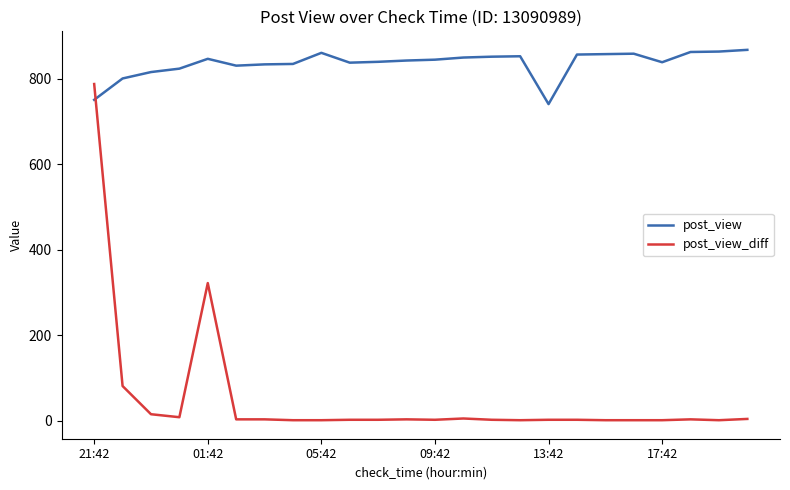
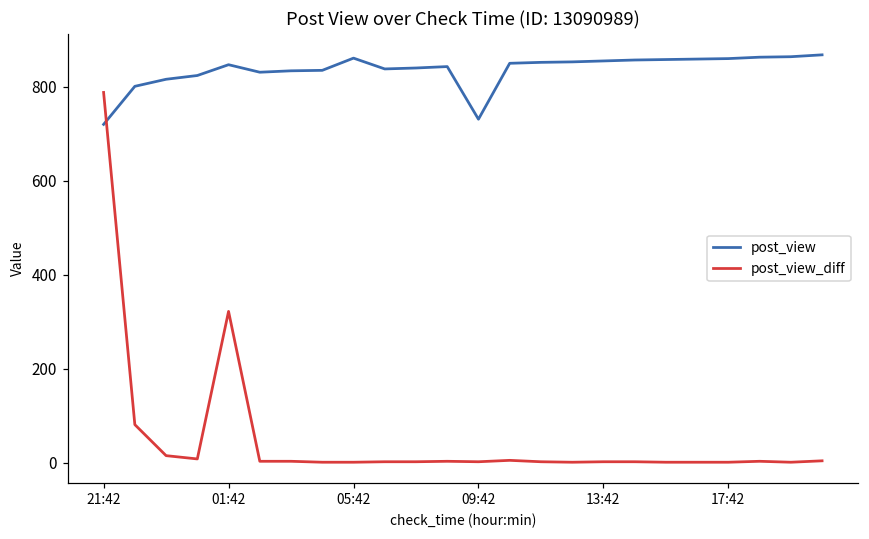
post_view, 21:42: 750 -> 720
post_view, 09:42: 850 -> 730
post_view, 13:42: 740 -> 860
post_view, 17:42: 840 -> 860
